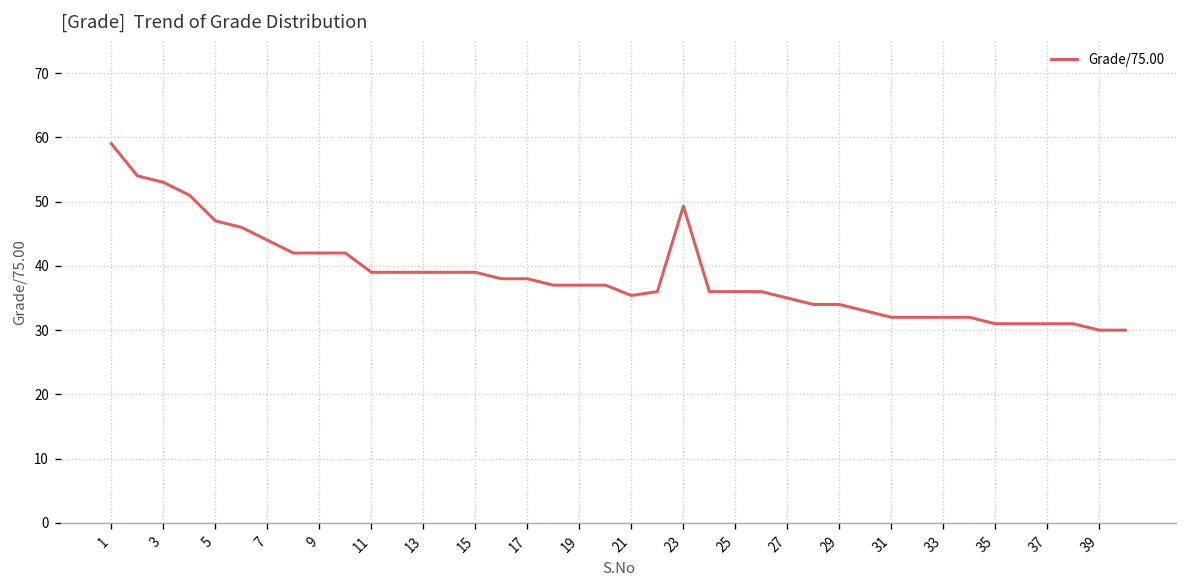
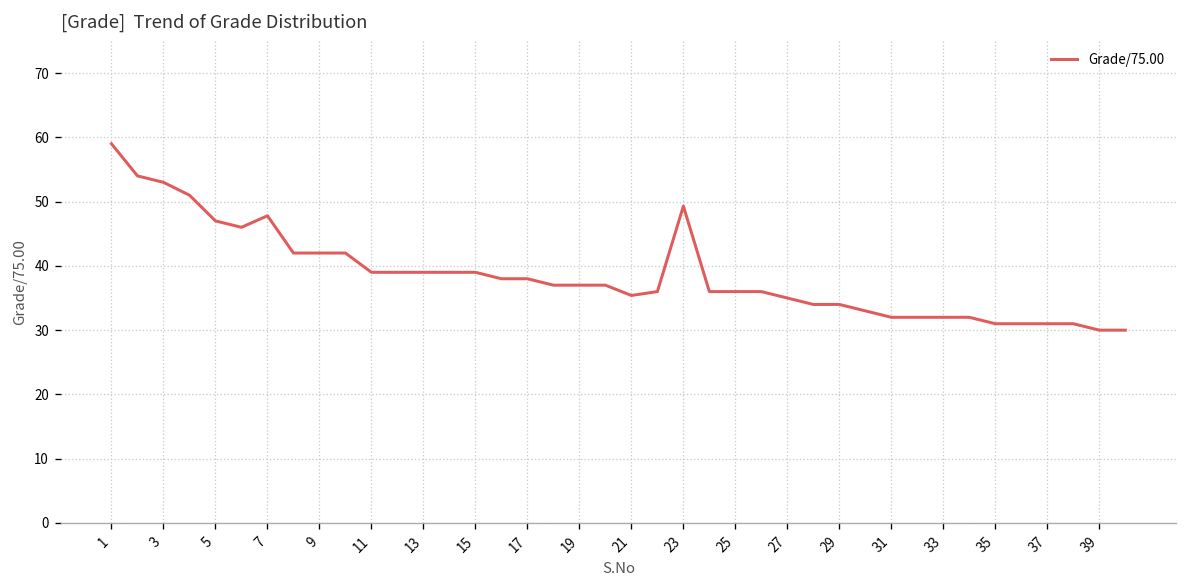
7: 44 -> 48
